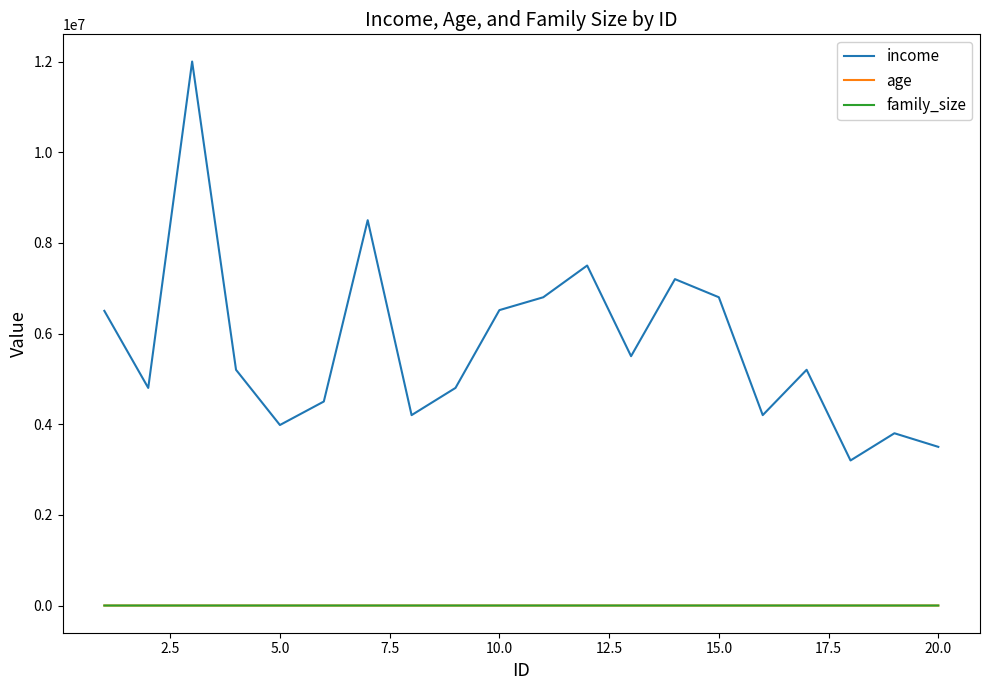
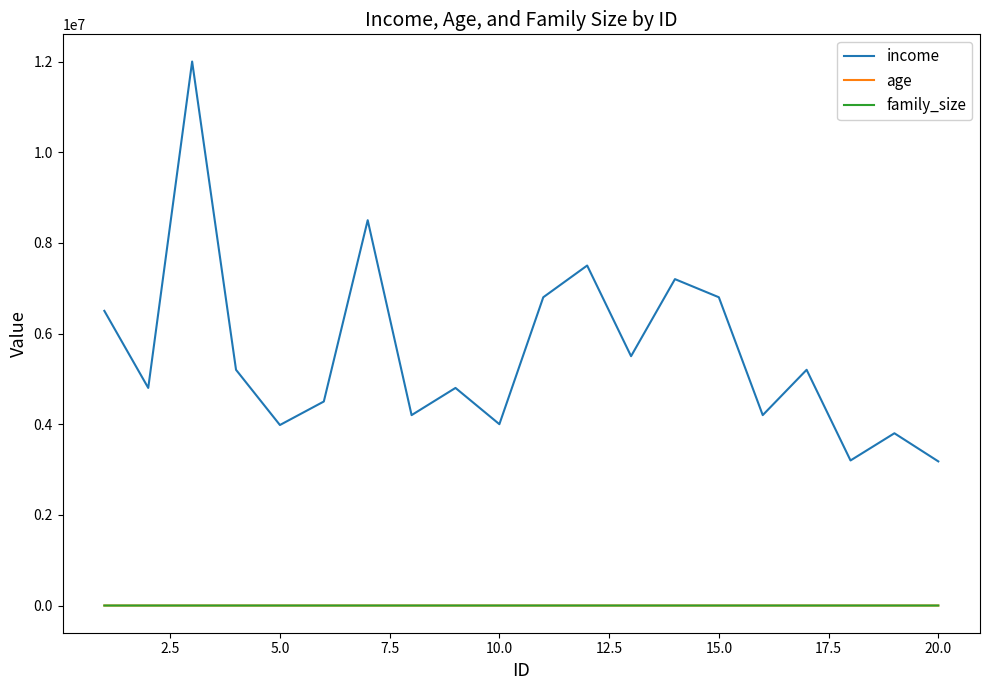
income, 10.0: 6500000 -> 4000000
income, 20.0: 3500000 -> 3200000
